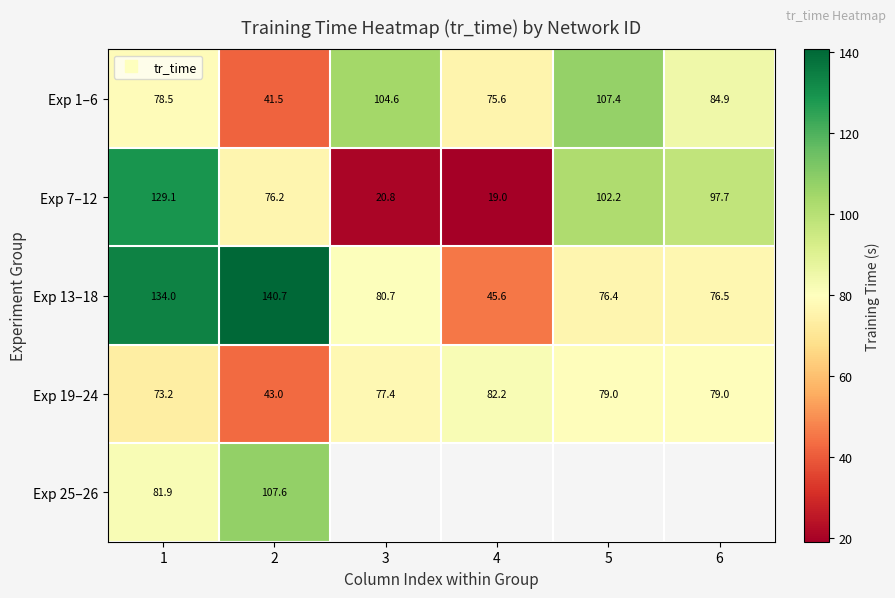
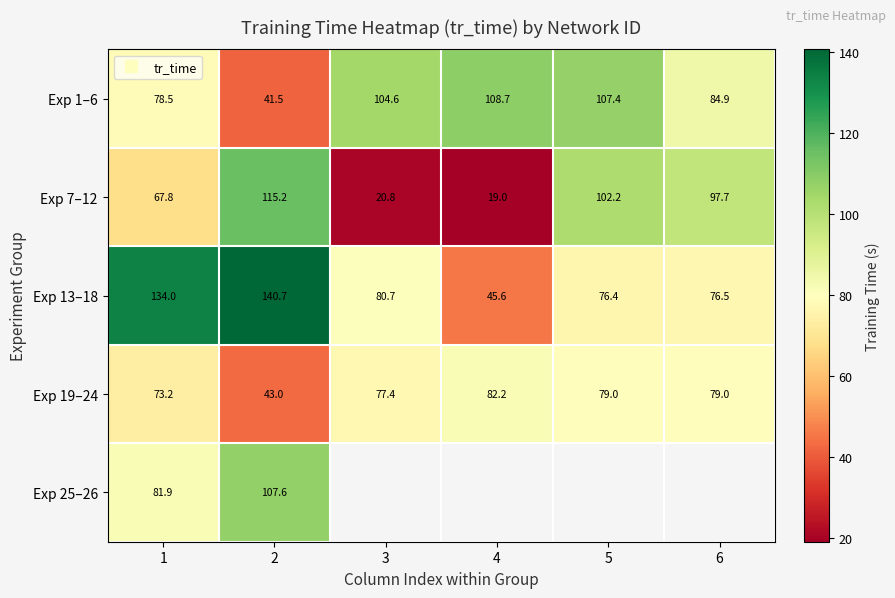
Exp 1–6, 4: 75.6 -> 108.7
Exp 7–12, 1: 129.1 -> 67.8
Exp 7–12, 2: 76.2 -> 115.2
